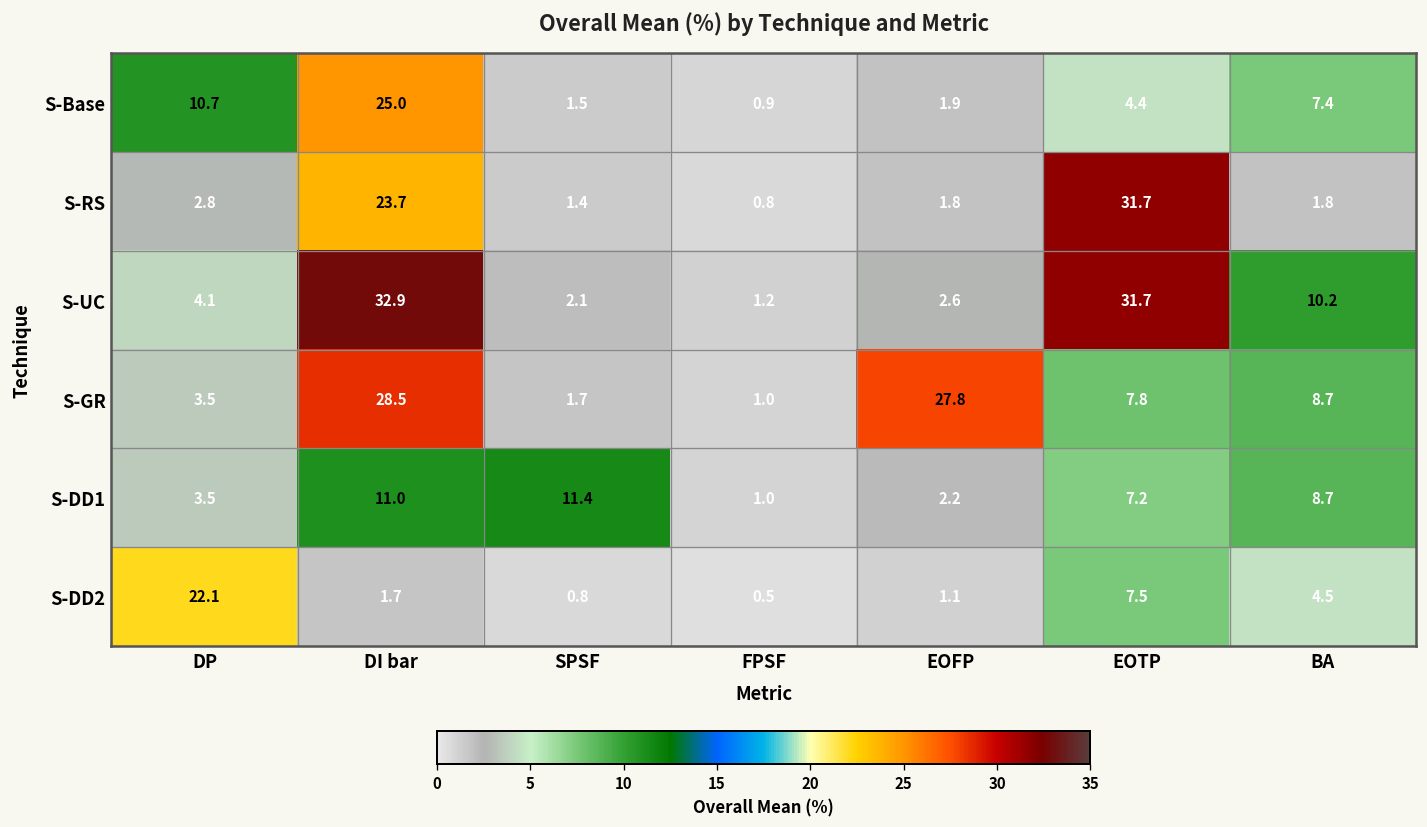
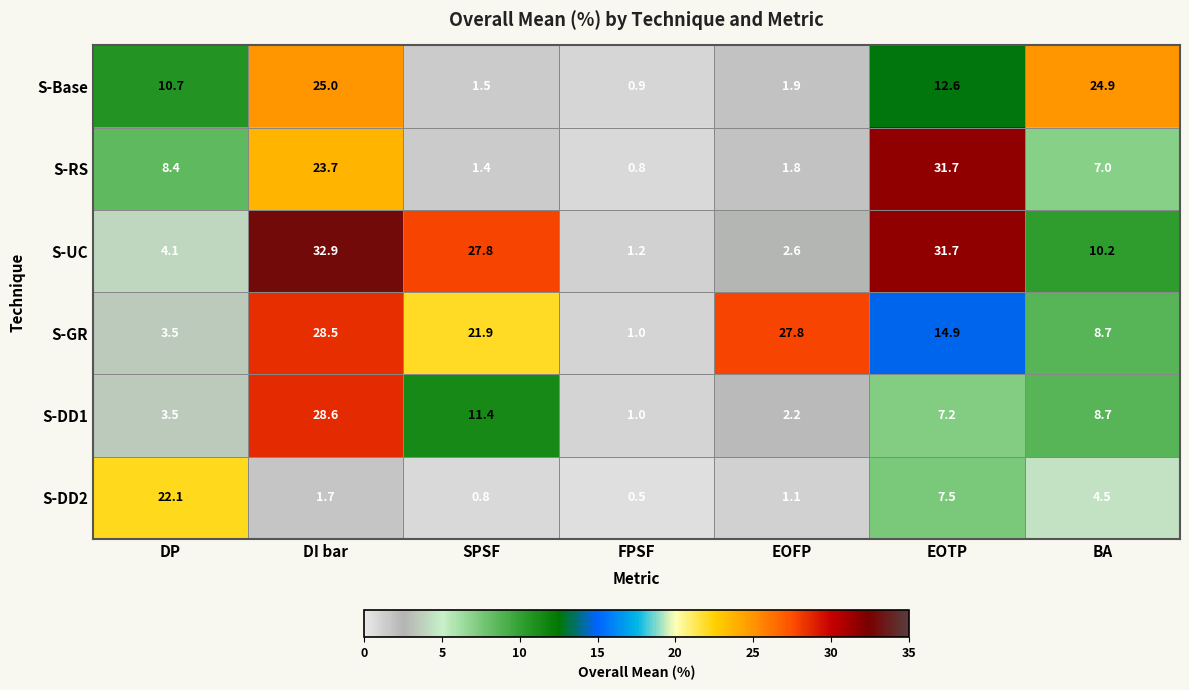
S-Base, EOTP: 4.4 -> 12.6
S-Base, BA: 7.4 -> 24.9
S-RS, DP: 2.8 -> 8.4
S-RS, BA: 1.8 -> 7.0
S-UC, SPSF: 2.1 -> 27.8
S-GR, SPSF: 1.7 -> 21.9
S-GR, EOTP: 7.8 -> 14.9
S-DD1, DI bar: 11.0 -> 28.6
